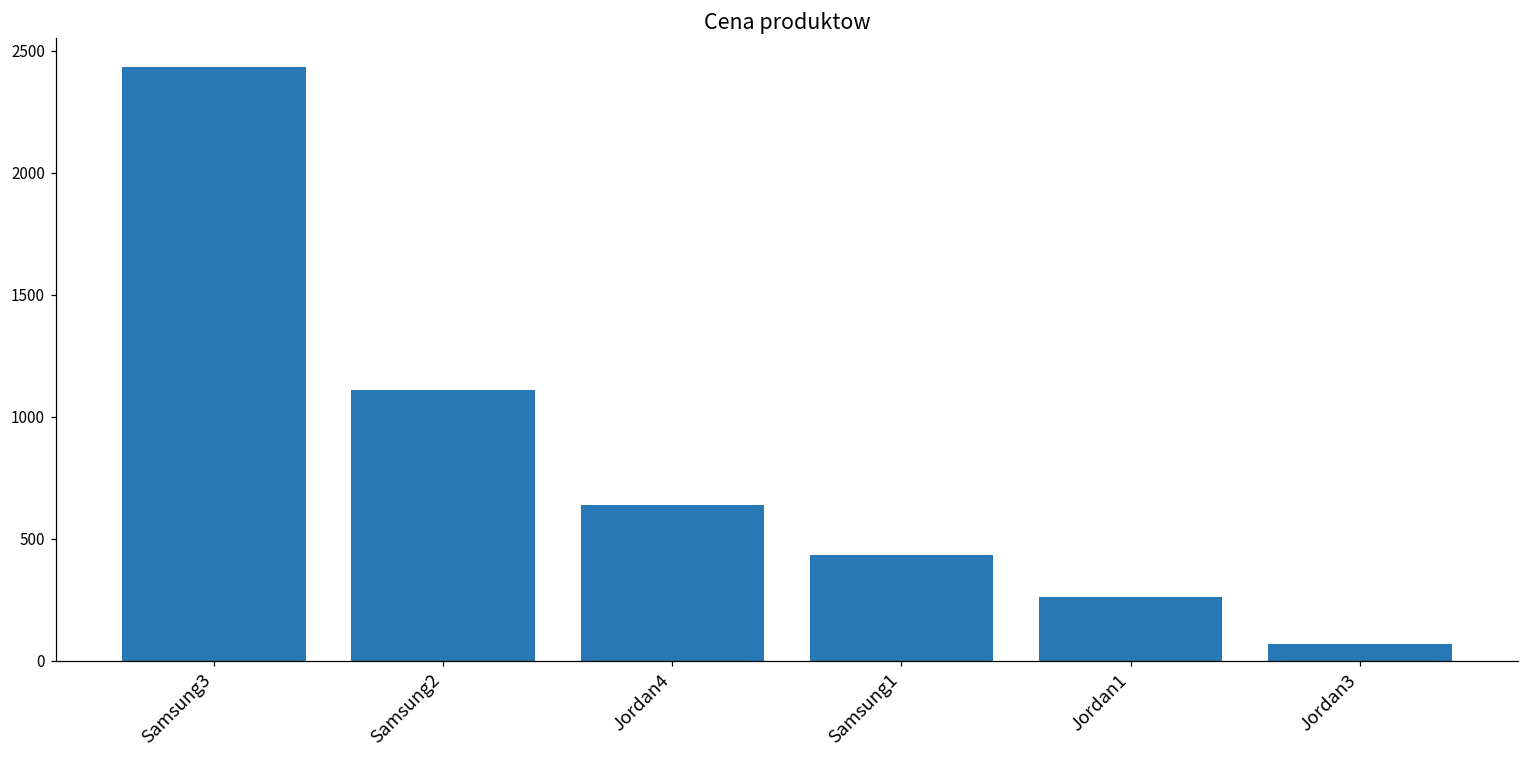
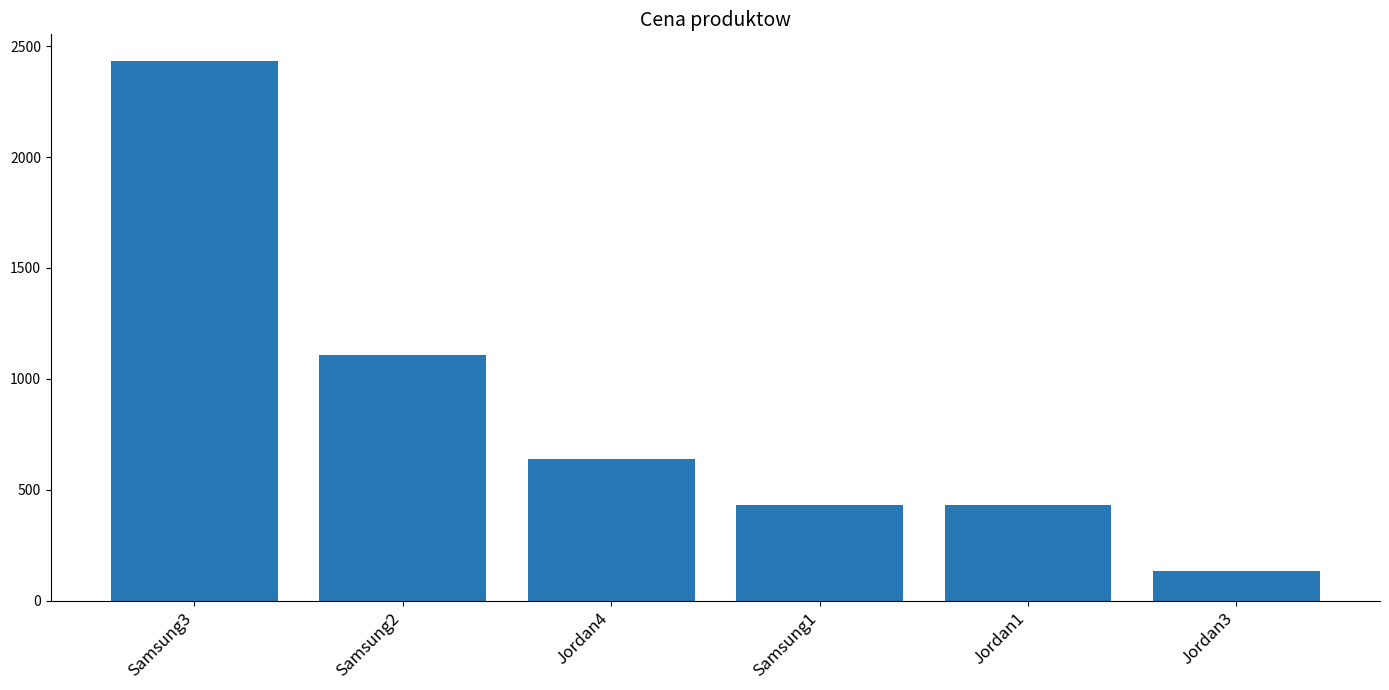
Jordan1: 260 -> 430
Jordan3: 70 -> 130
